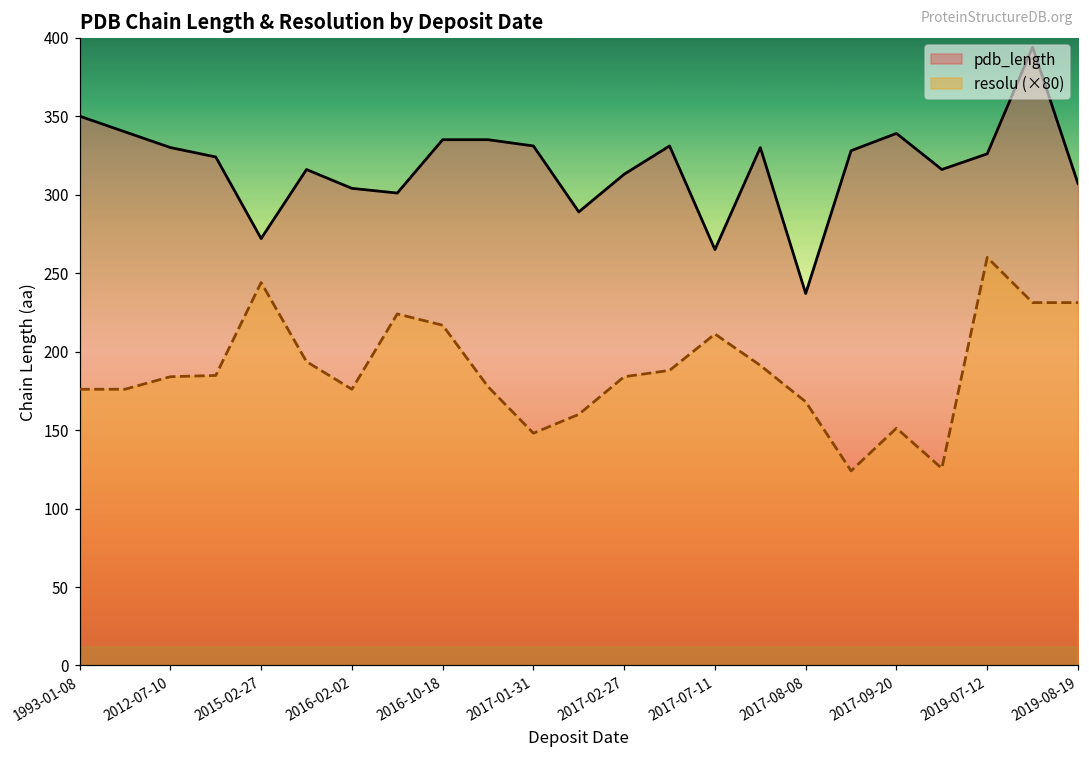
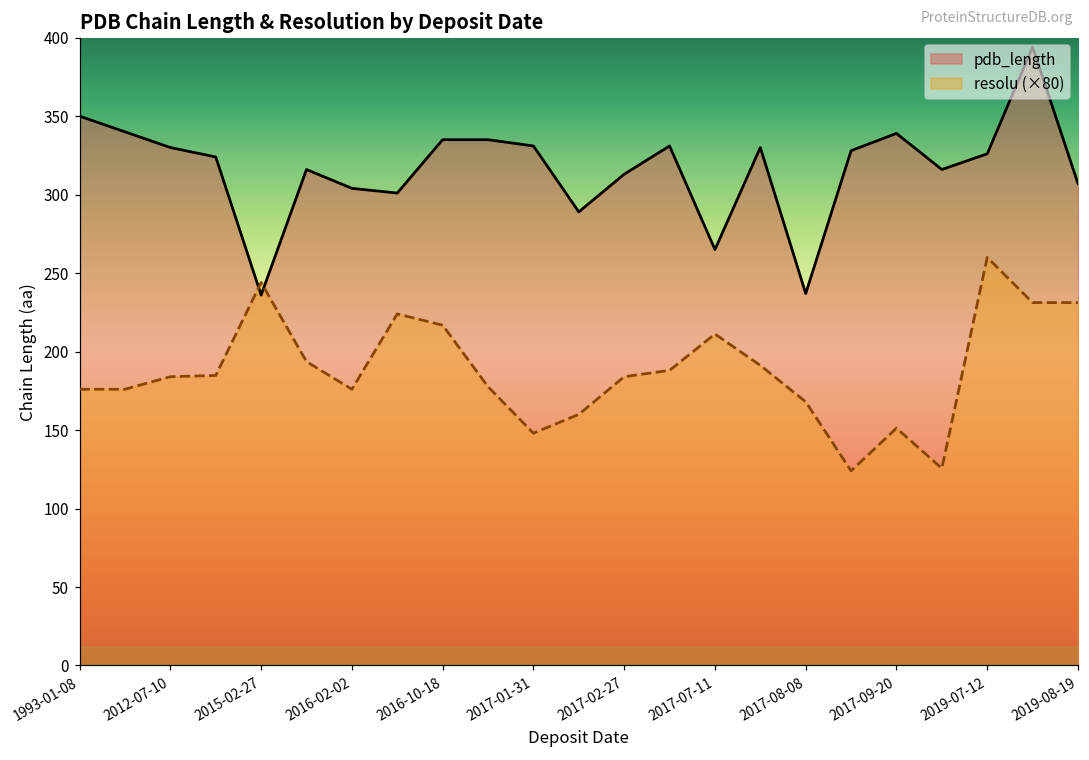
pdb_length, 2015-02-27: 272 -> 236
